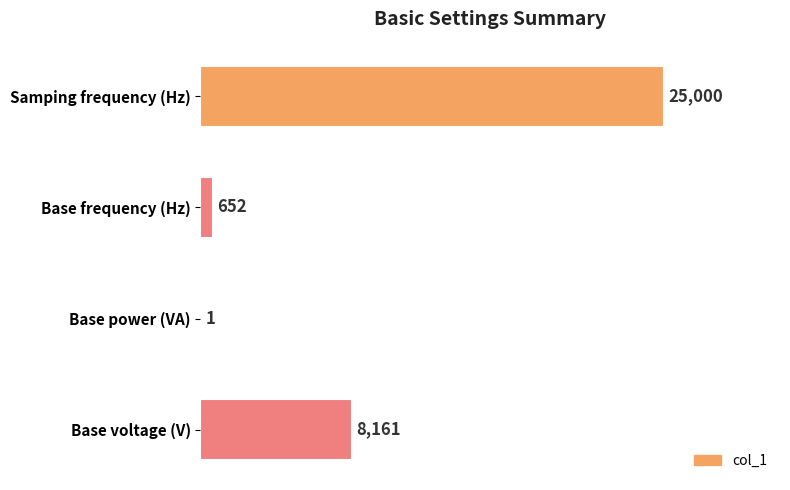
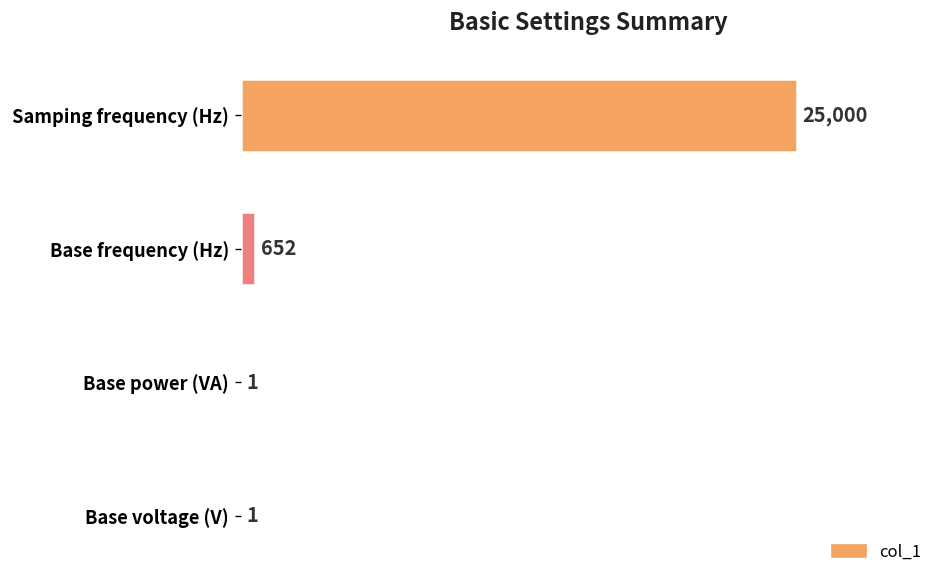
Base voltage (V): 8,161 -> 1
